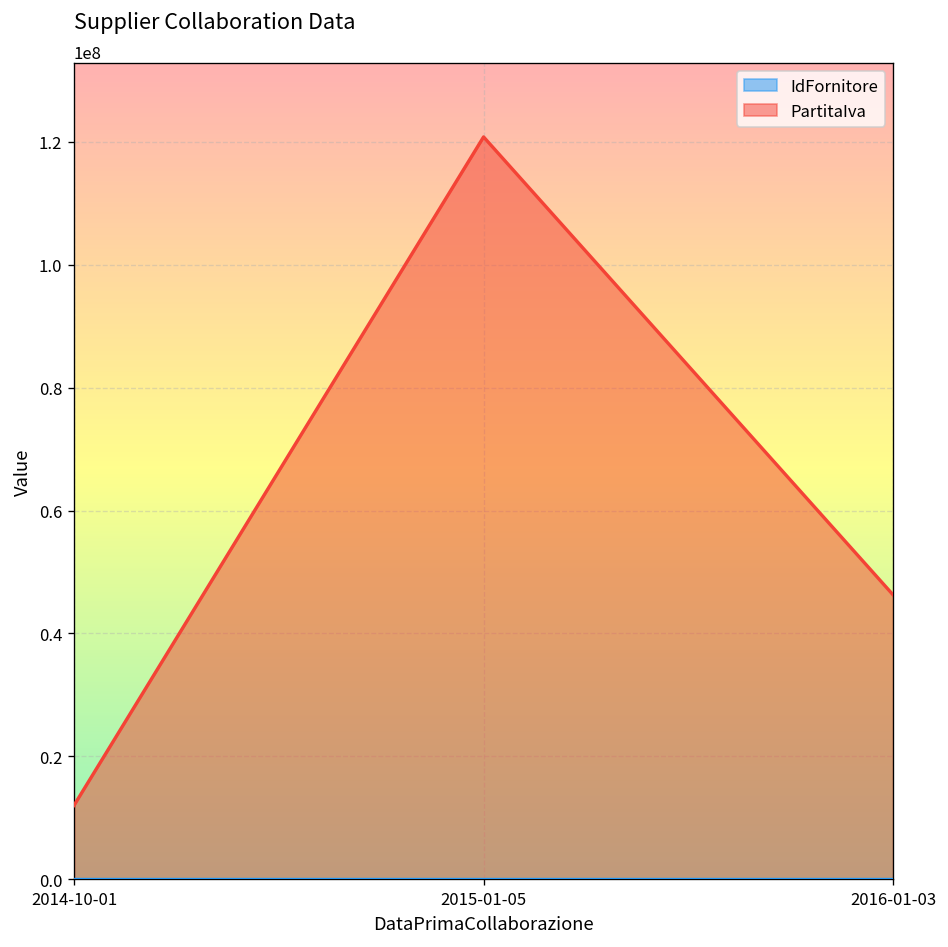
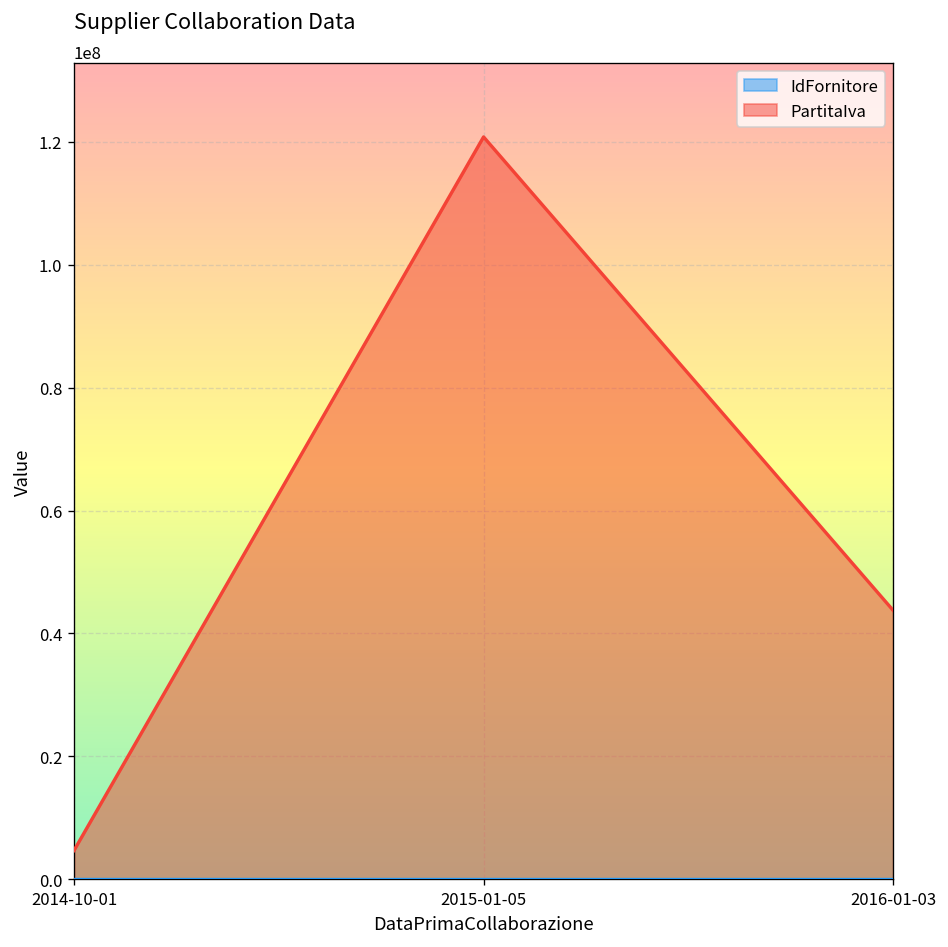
PartitaIva, 2014-10-01: 12000000 -> 5000000
PartitaIva, 2016-01-03: 46000000 -> 44000000
